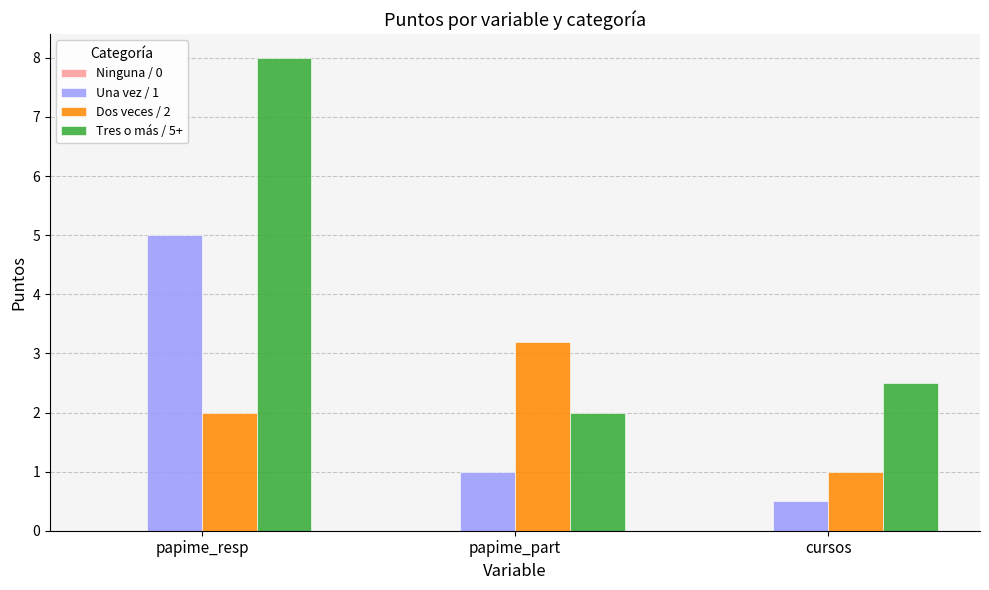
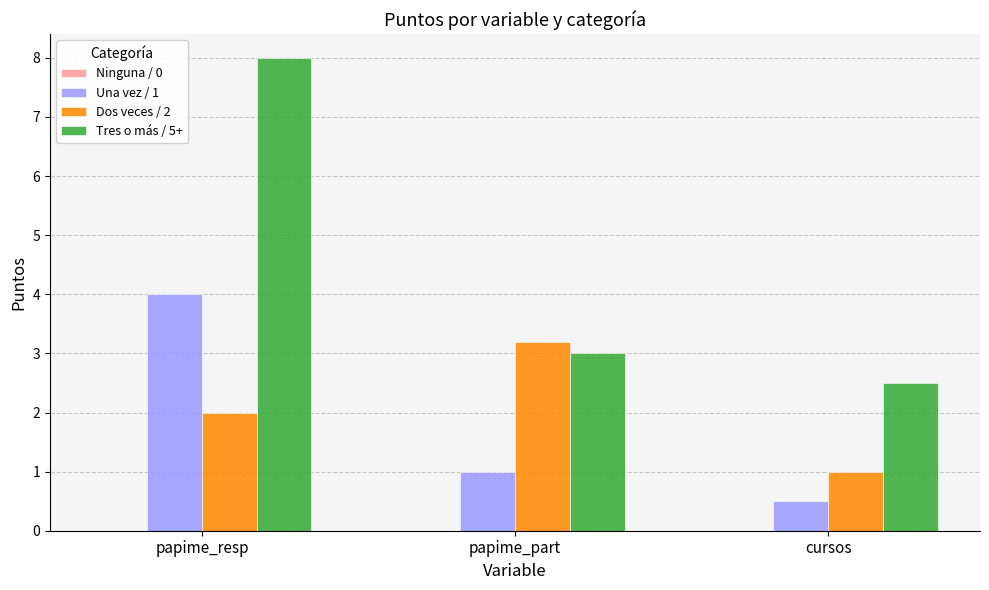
Una vez / 1, papime_resp: 5 -> 4
Tres o más / 5+, papime_part: 2 -> 3
